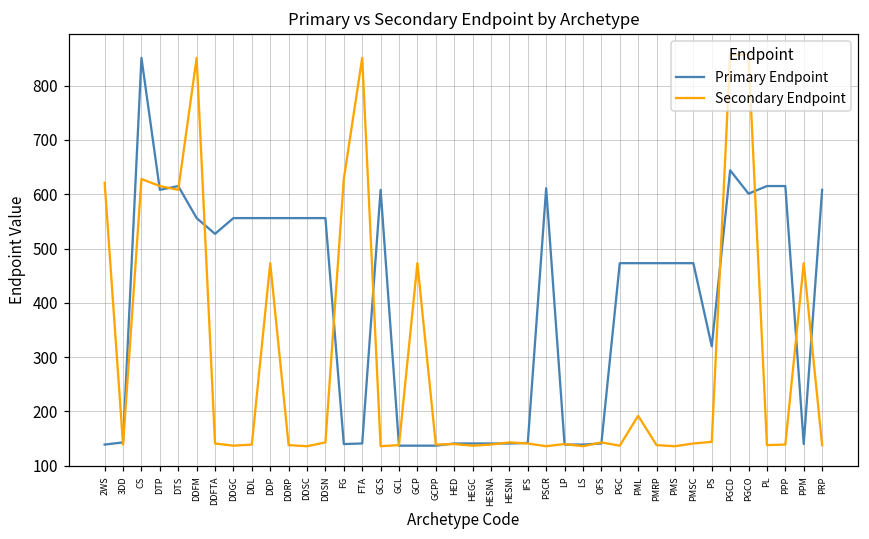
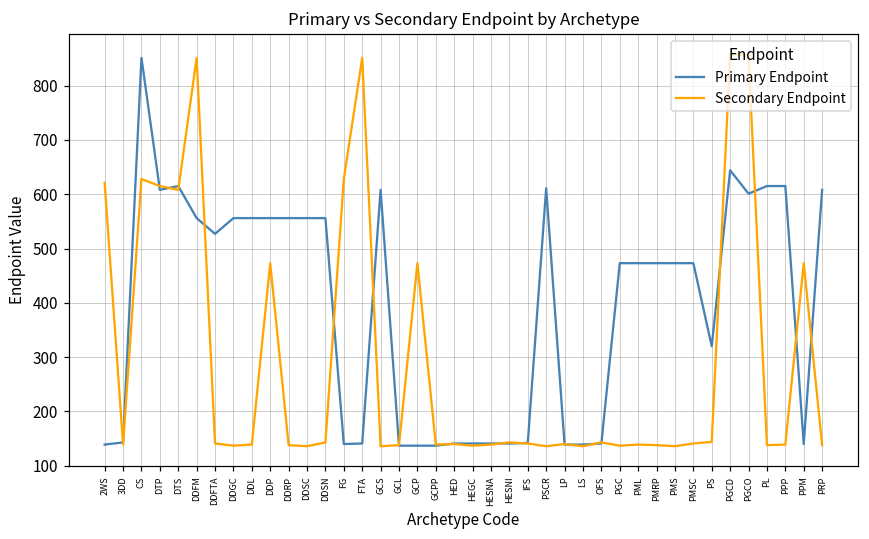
Secondary Endpoint, PML: 190 -> 140
